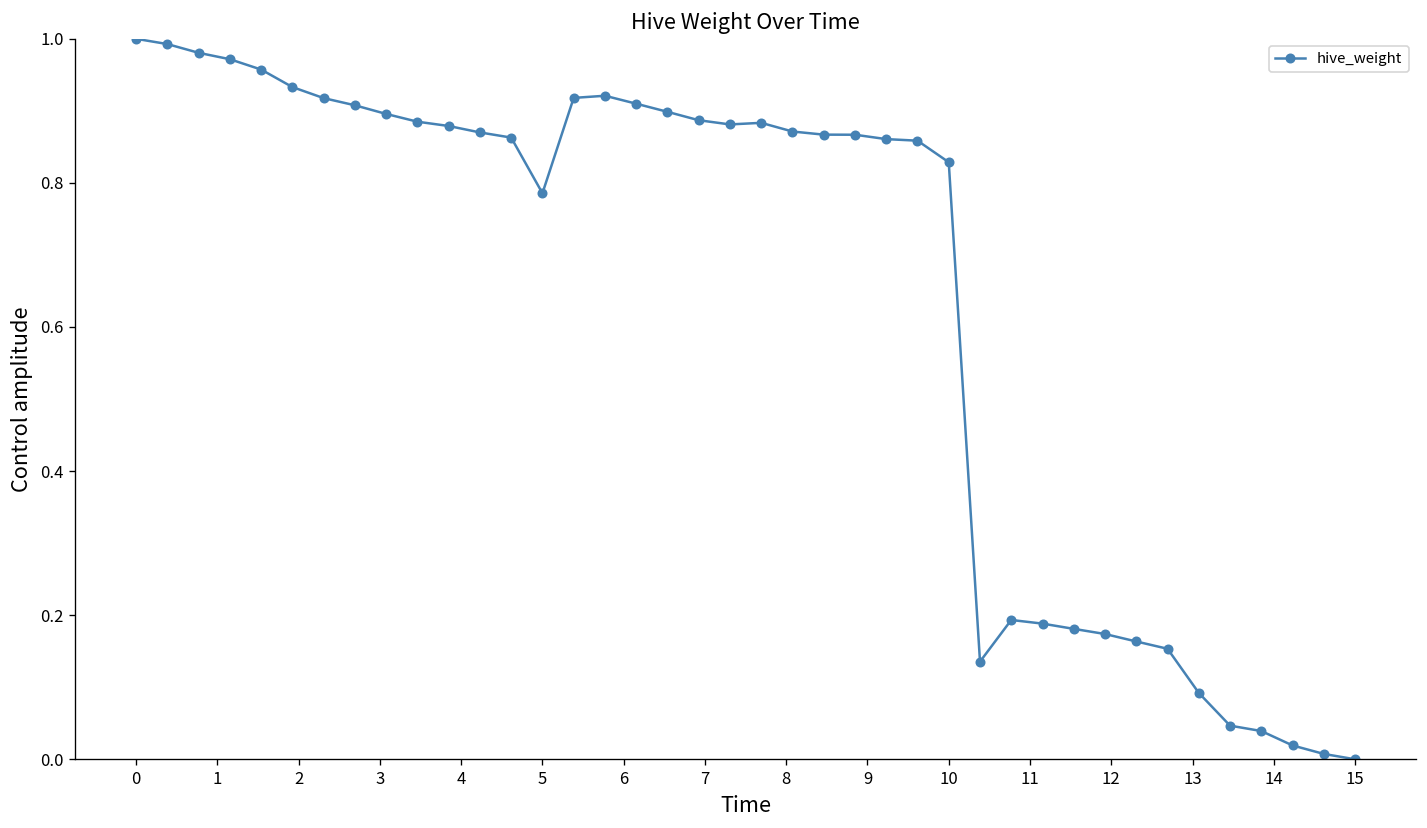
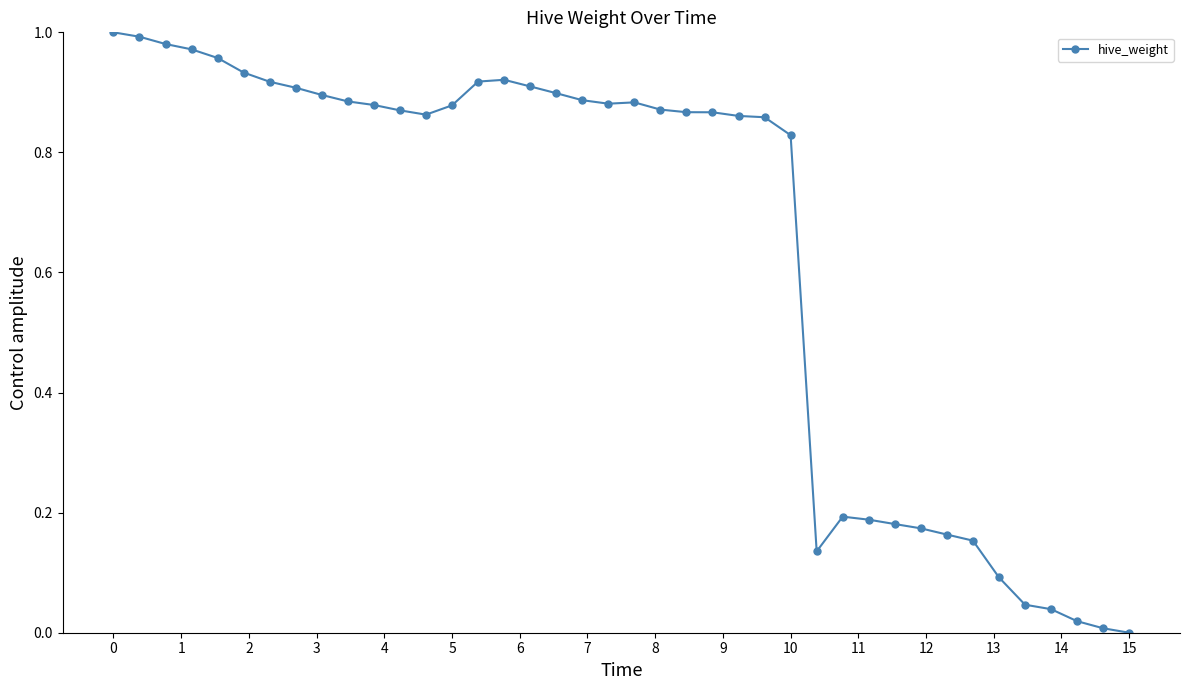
5: 0.79 -> 0.88
